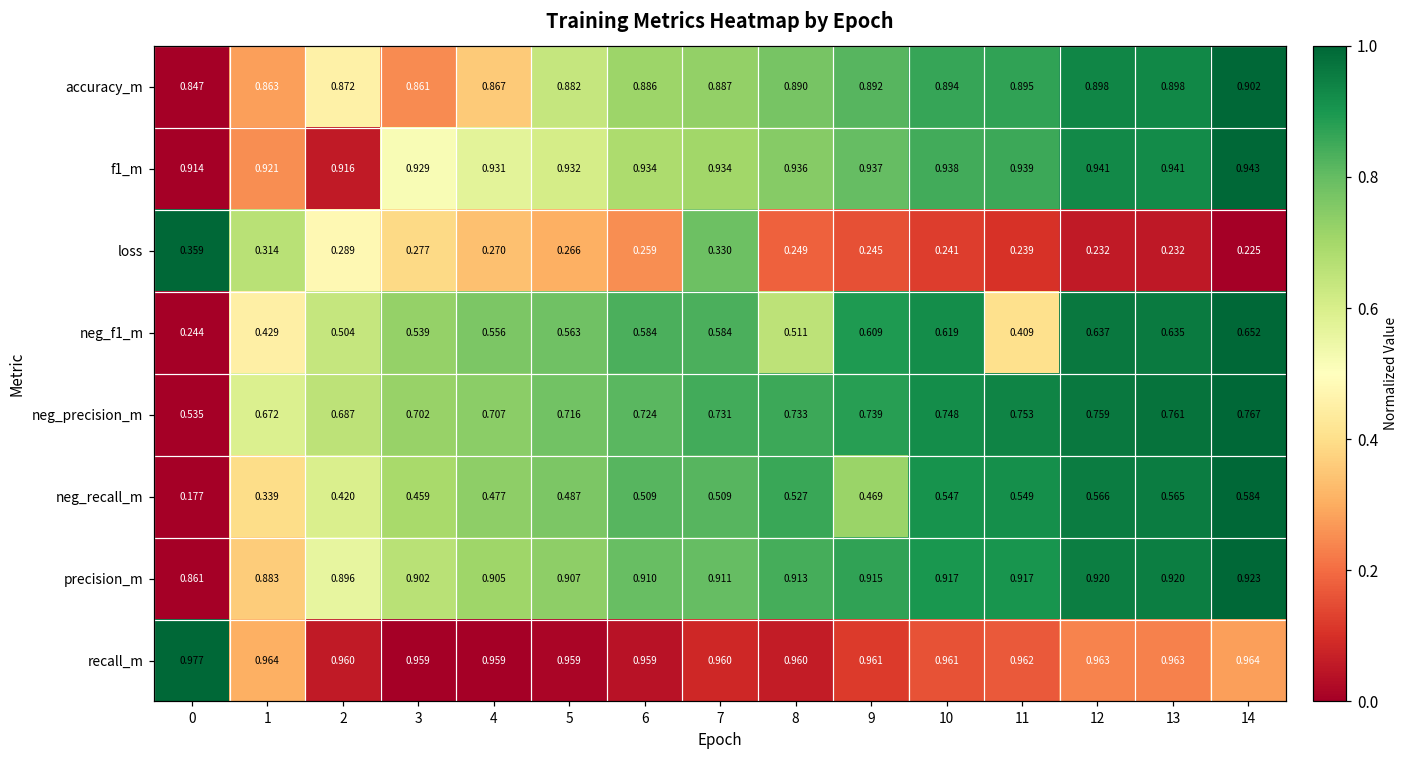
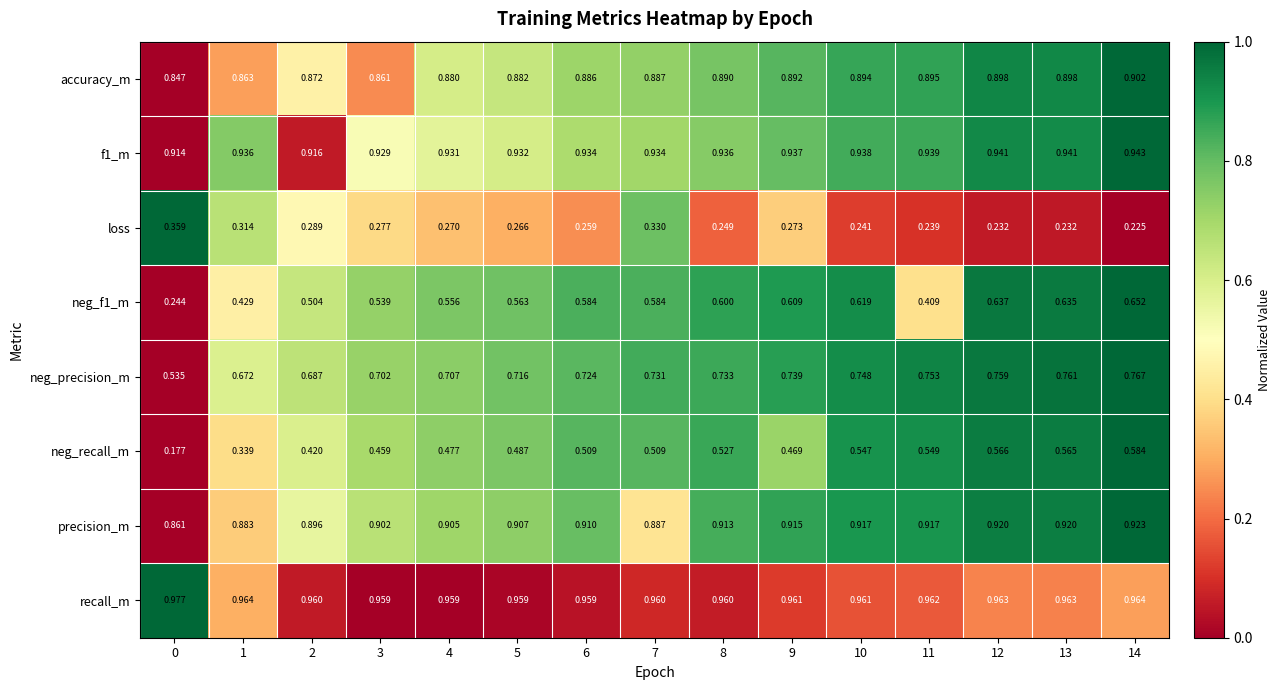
accuracy_m, 4: 0.867 -> 0.880
f1_m, 1: 0.921 -> 0.936
loss, 9: 0.245 -> 0.273
neg_f1_m, 8: 0.511 -> 0.600
precision_m, 7: 0.911 -> 0.887
